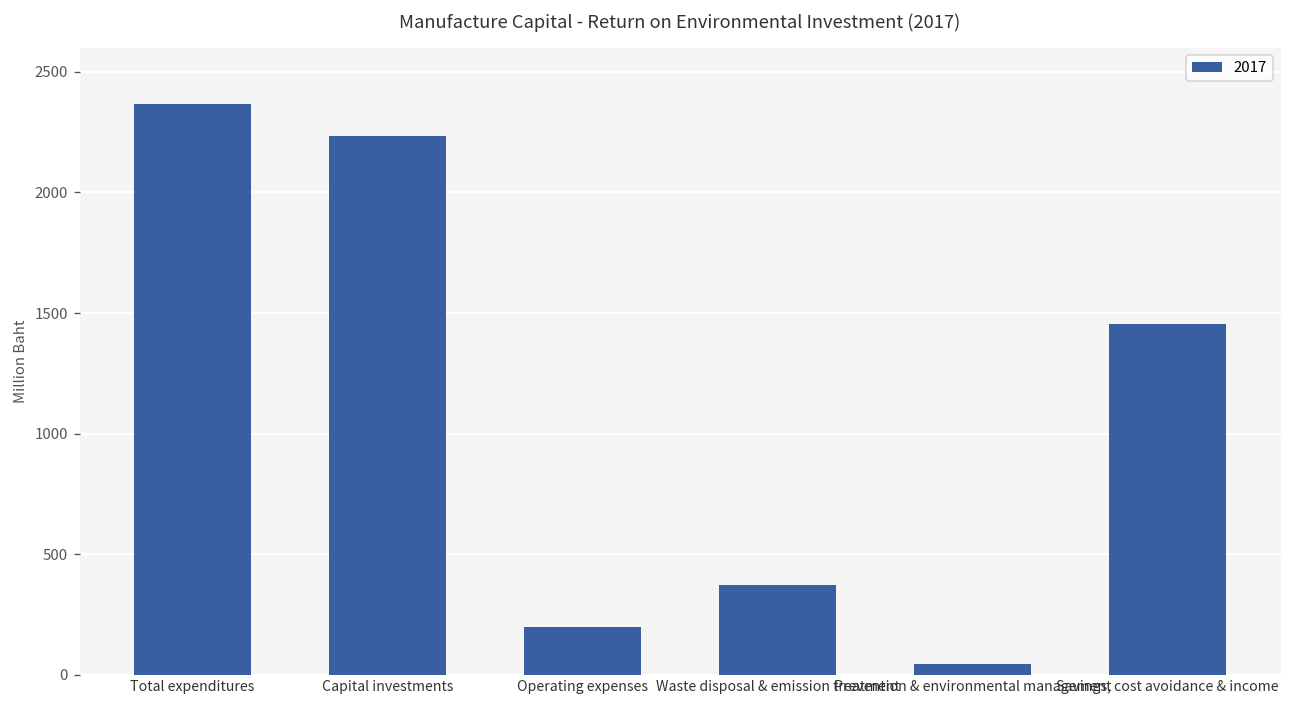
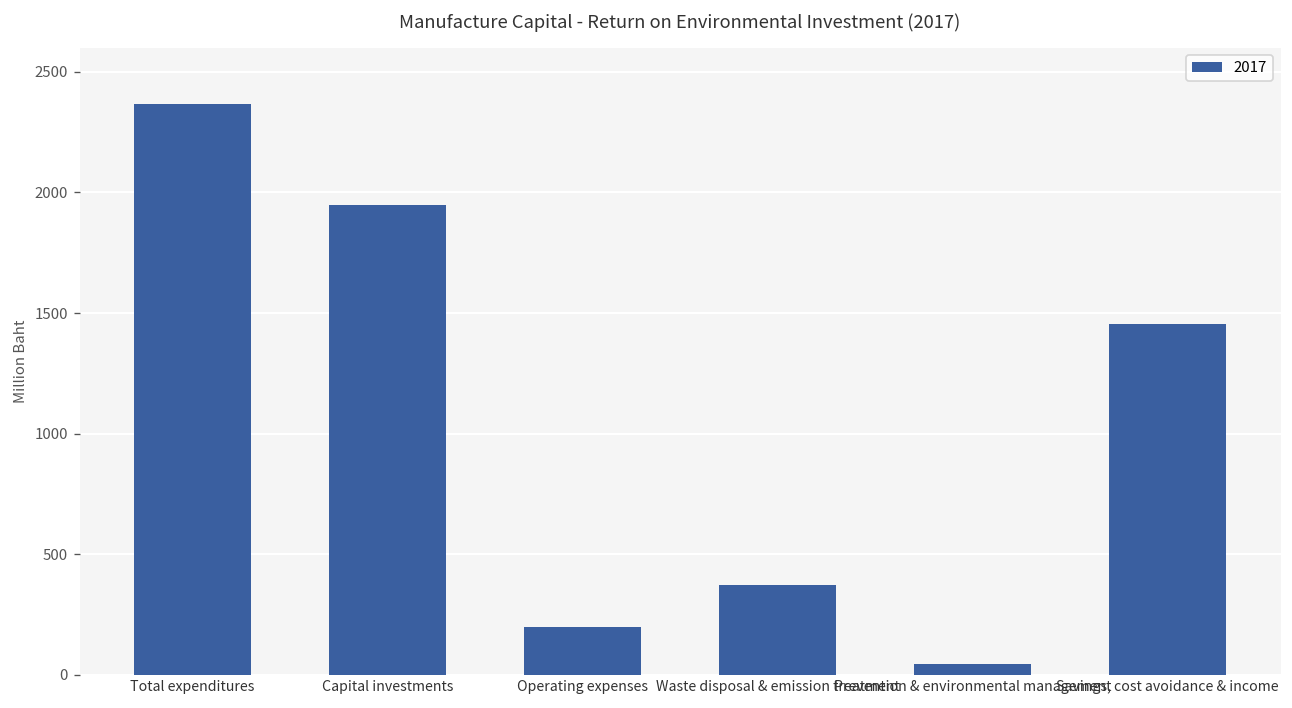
Capital investments: 2240 -> 1950
